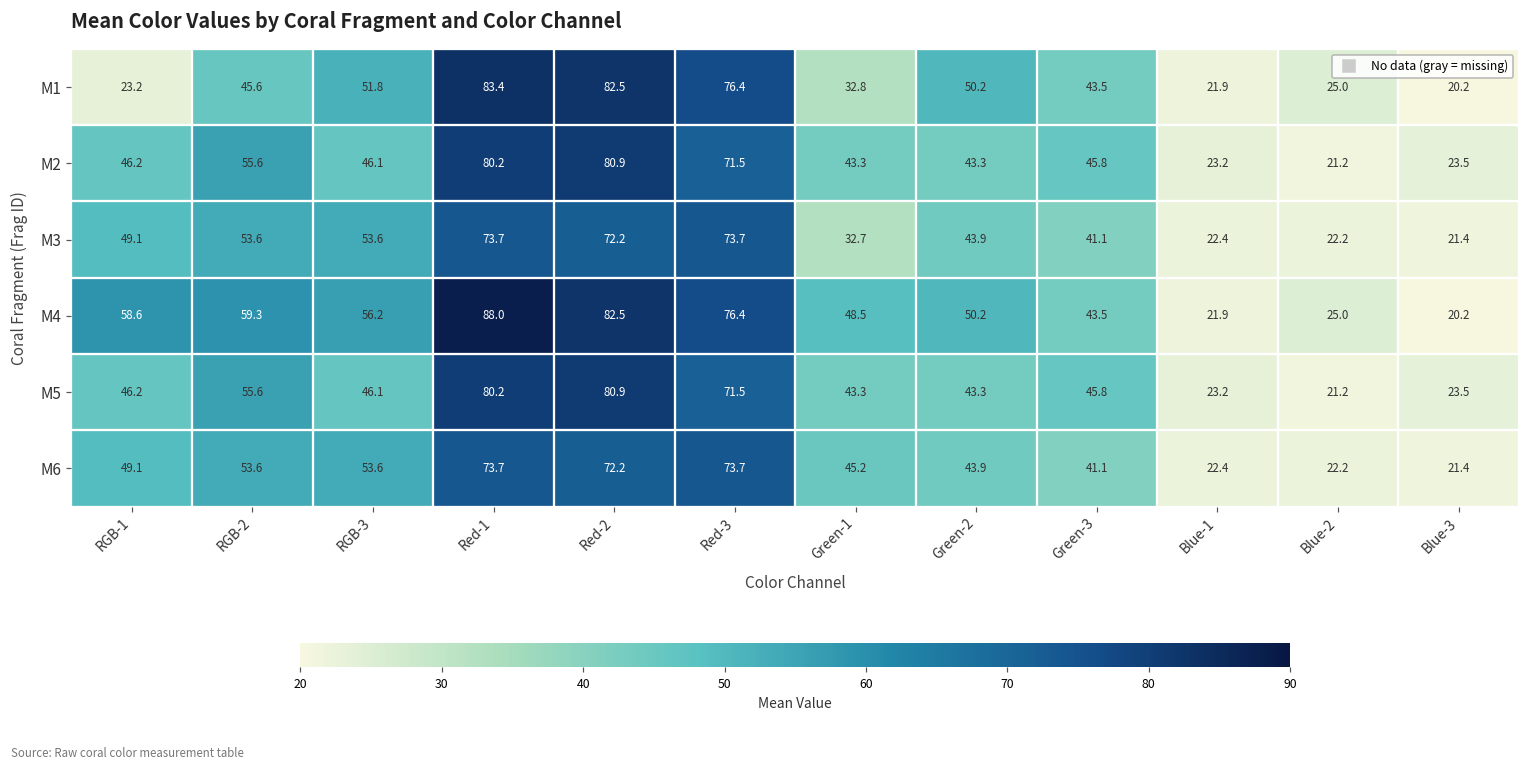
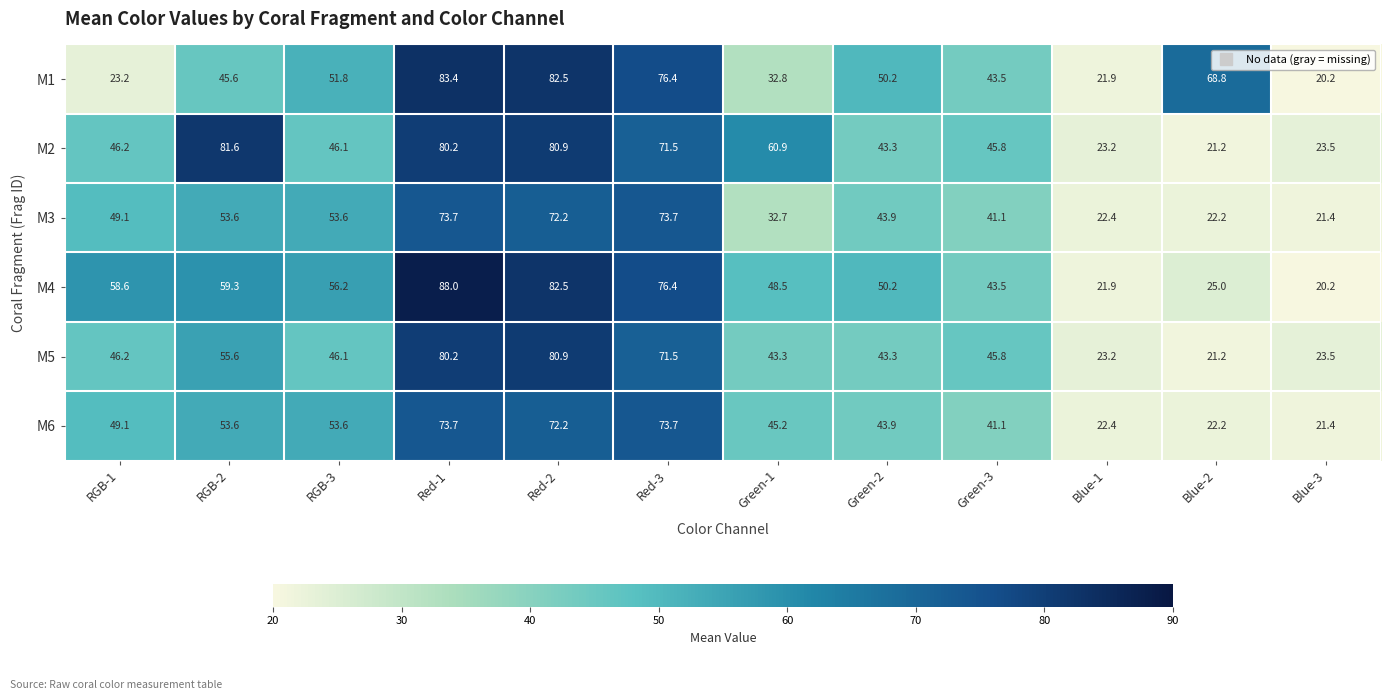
M1, Blue-2: 25.0 -> 68.8
M2, RGB-2: 55.6 -> 81.6
M2, Green-1: 43.3 -> 60.9
